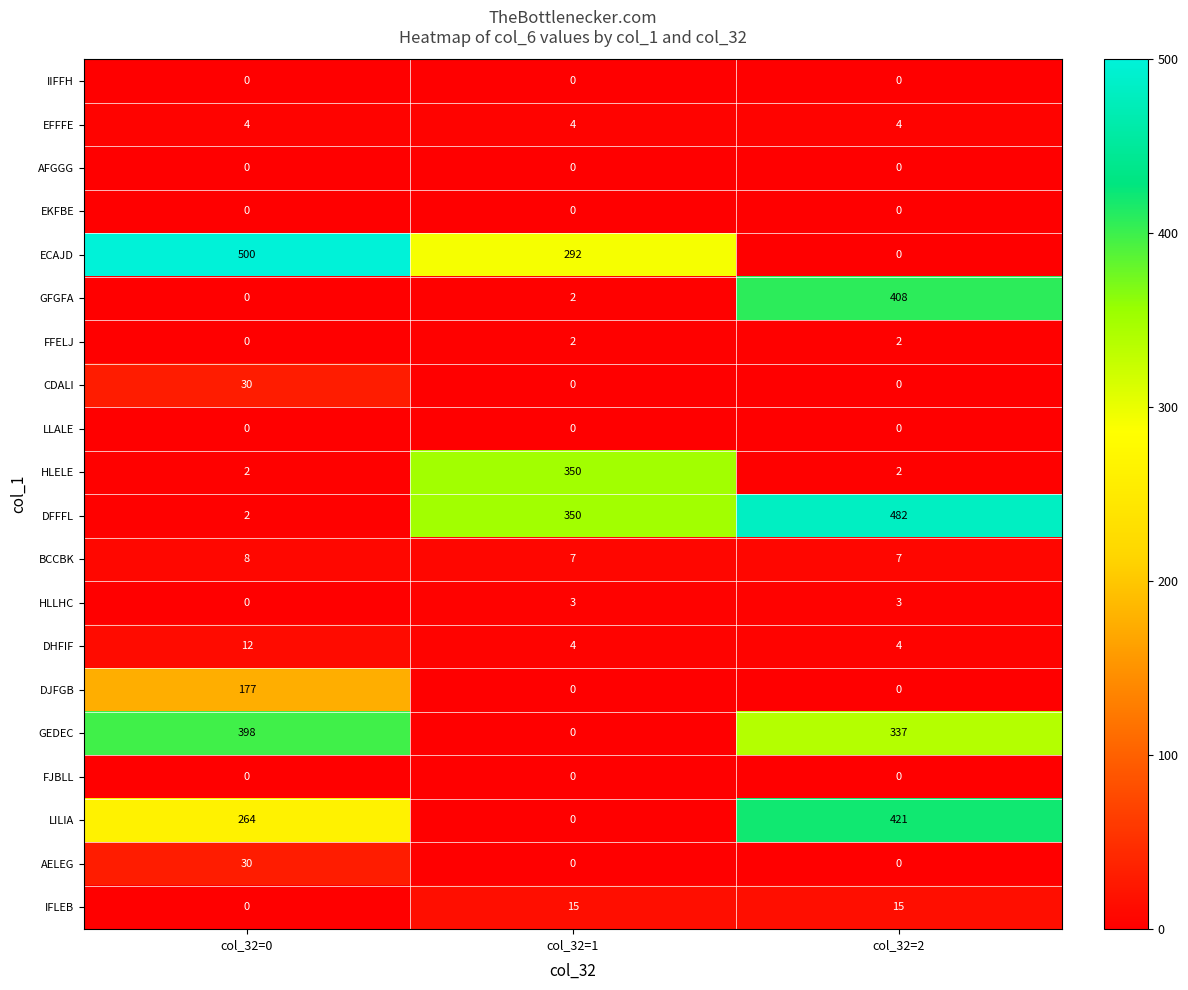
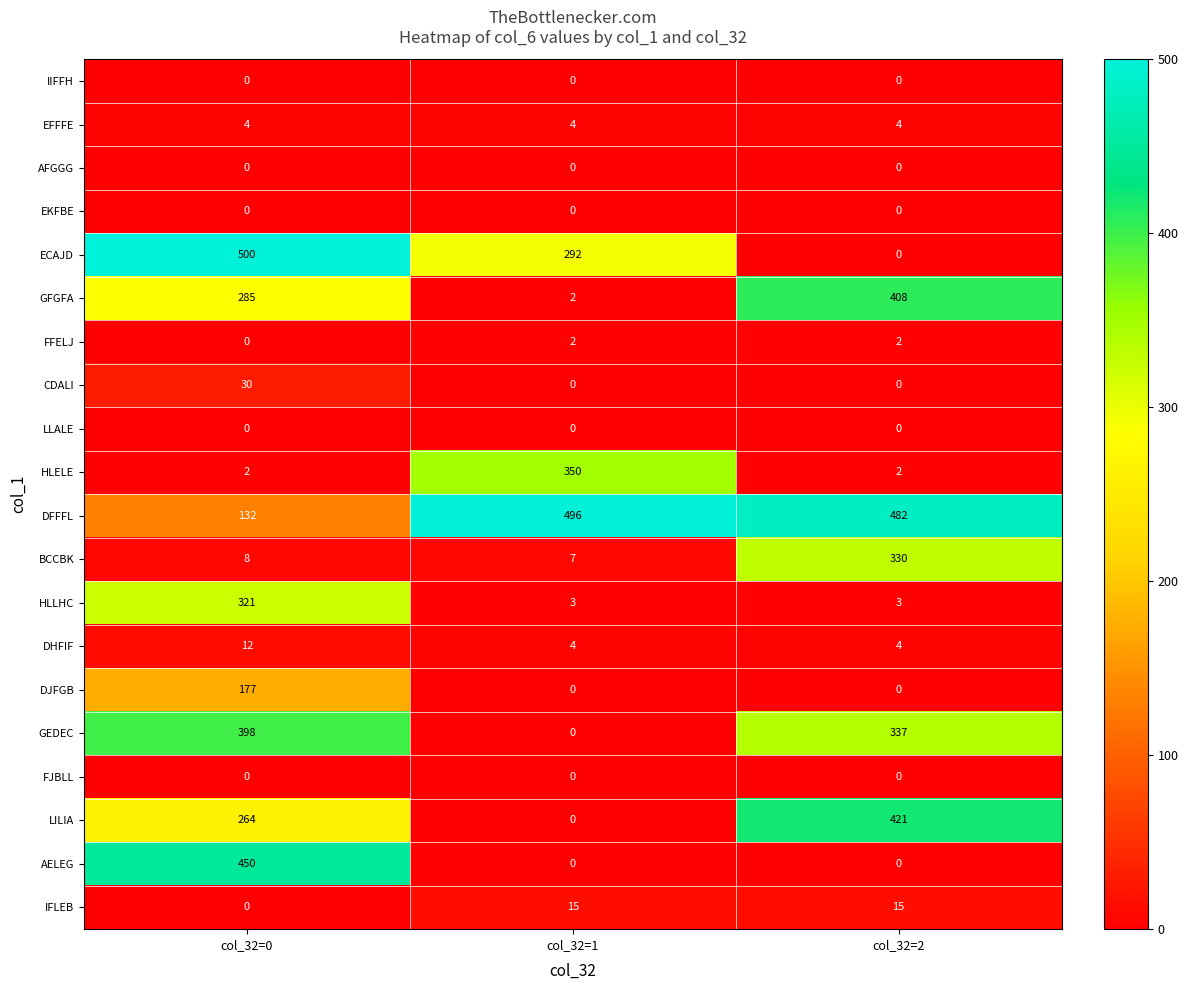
GFGFA, col_32=0: 0 -> 285
DFFFL, col_32=0: 2 -> 132
DFFFL, col_32=1: 350 -> 496
BCCBK, col_32=2: 7 -> 330
HLLHC, col_32=0: 0 -> 321
AELEG, col_32=0: 30 -> 450
